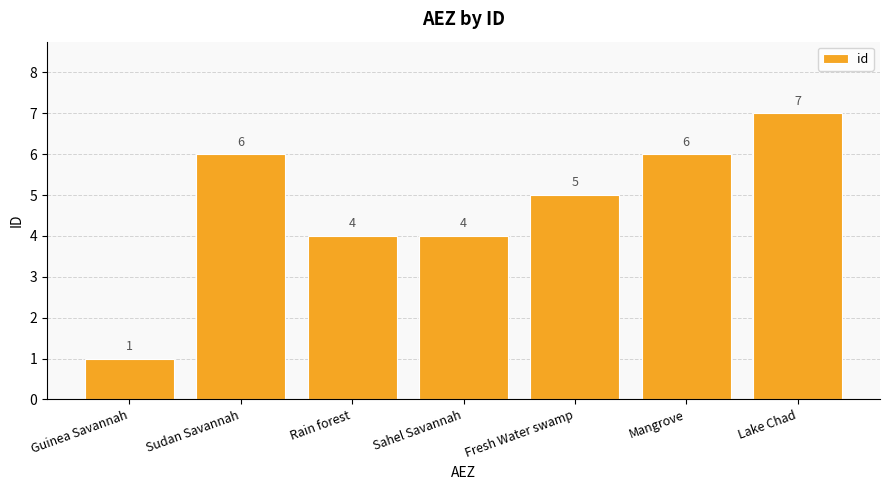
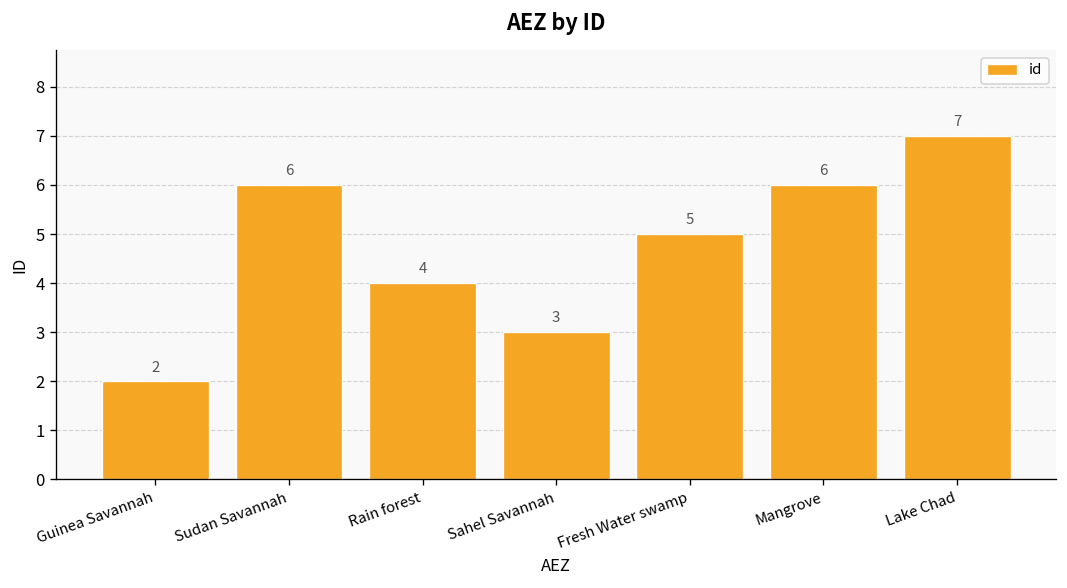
Guinea Savannah: 1 -> 2
Sahel Savannah: 4 -> 3
